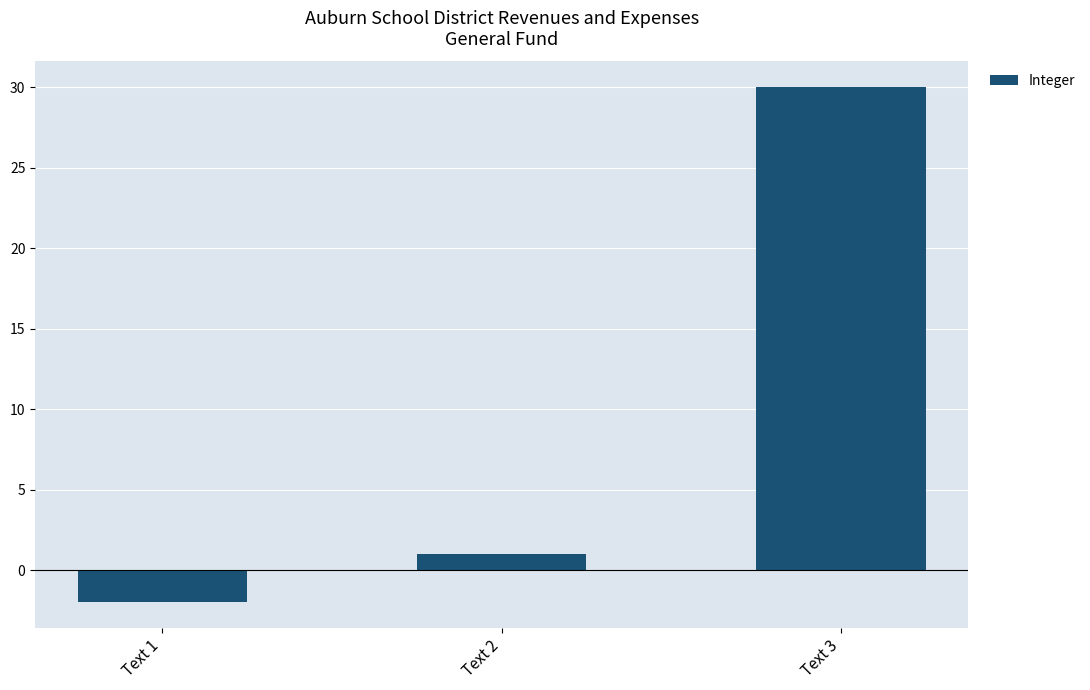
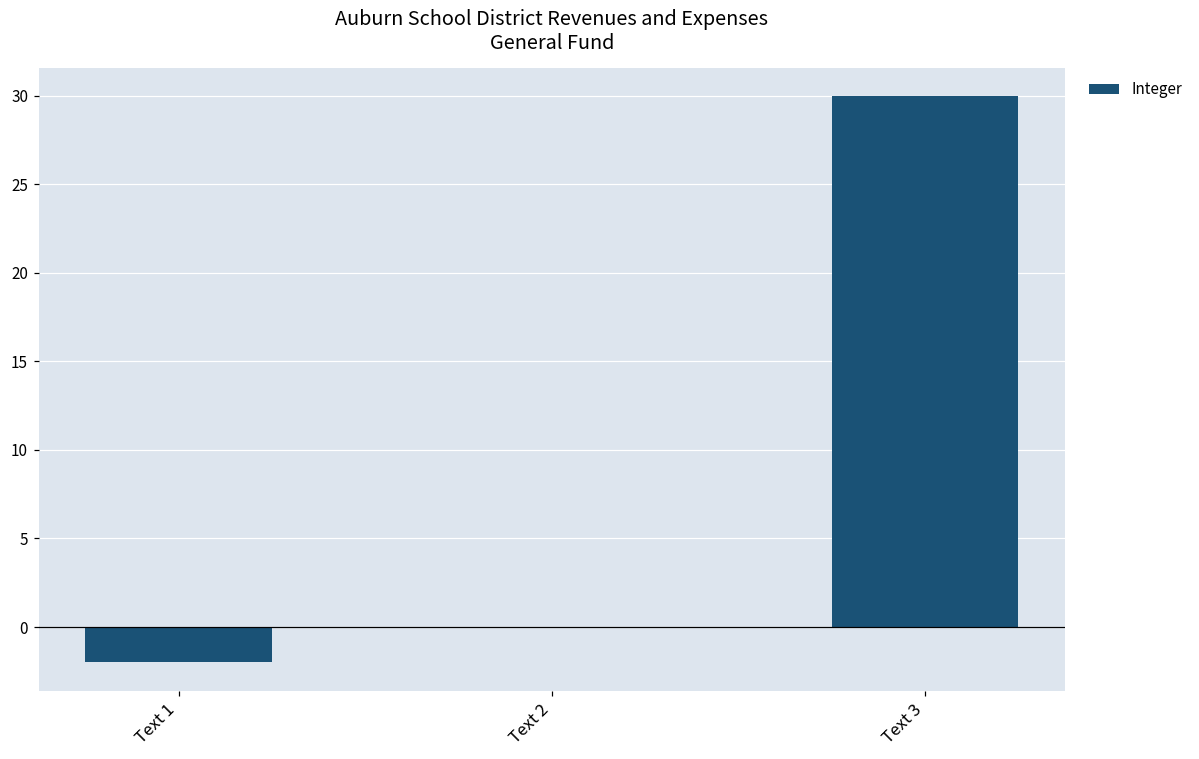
Text 2: 1 -> 0
